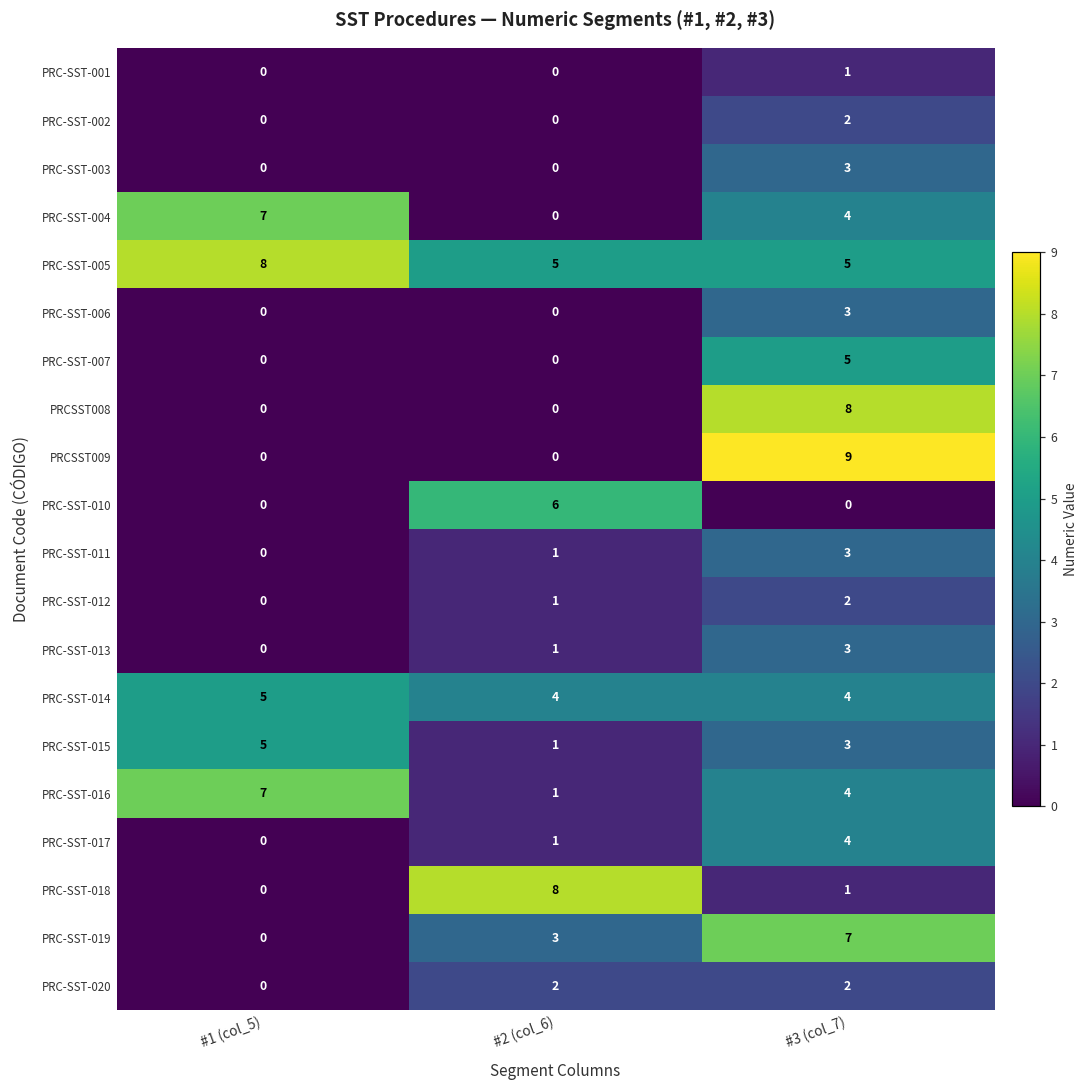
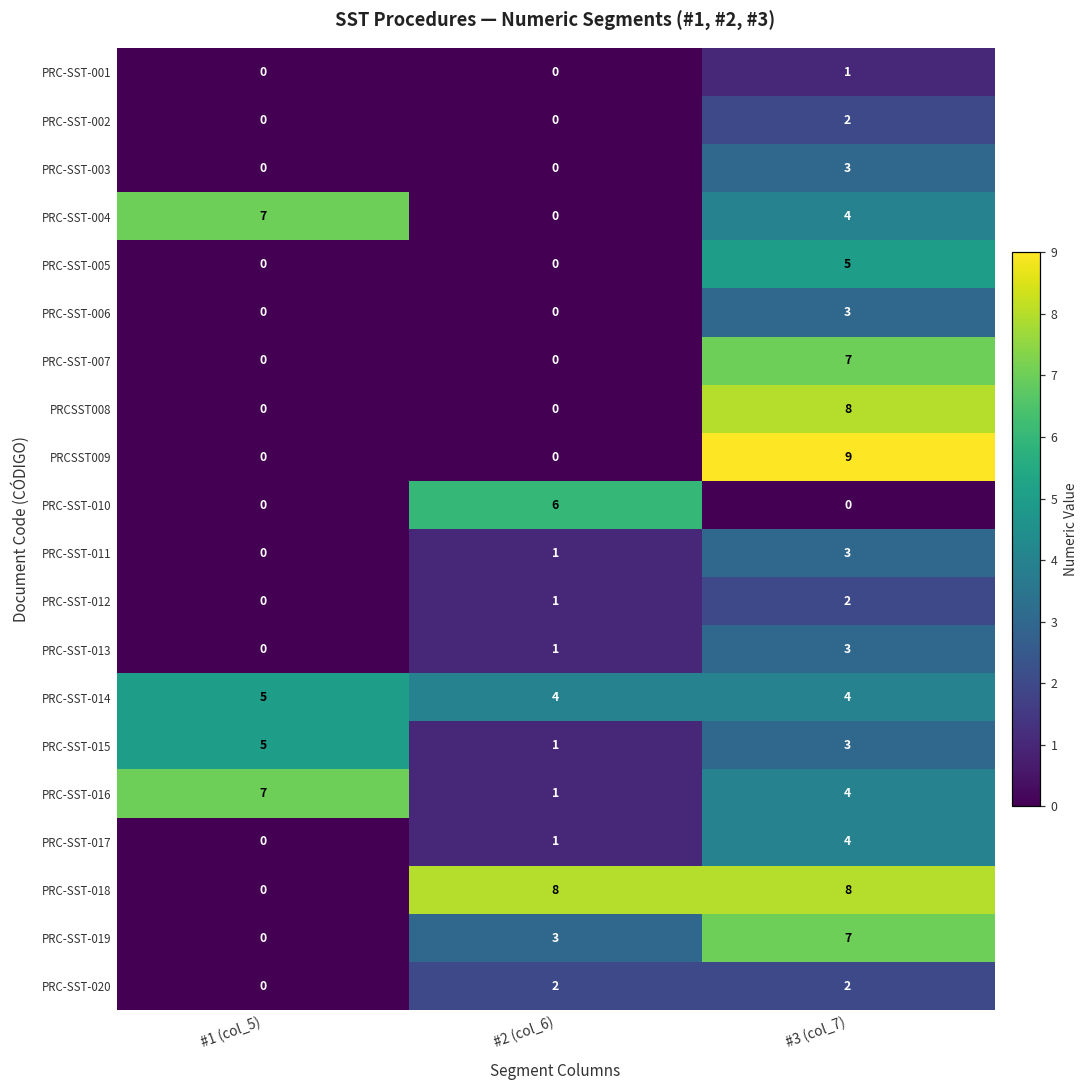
PRC-SST-005, #1 (col_5): 8 -> 0
PRC-SST-005, #2 (col_6): 5 -> 0
PRC-SST-007, #3 (col_7): 5 -> 7
PRC-SST-018, #3 (col_7): 1 -> 8
